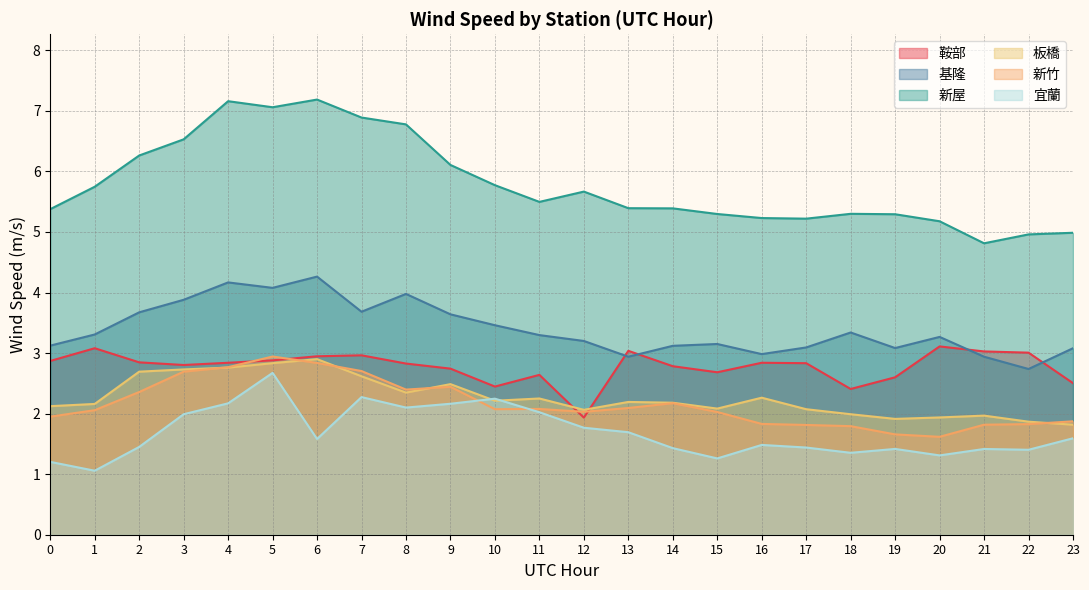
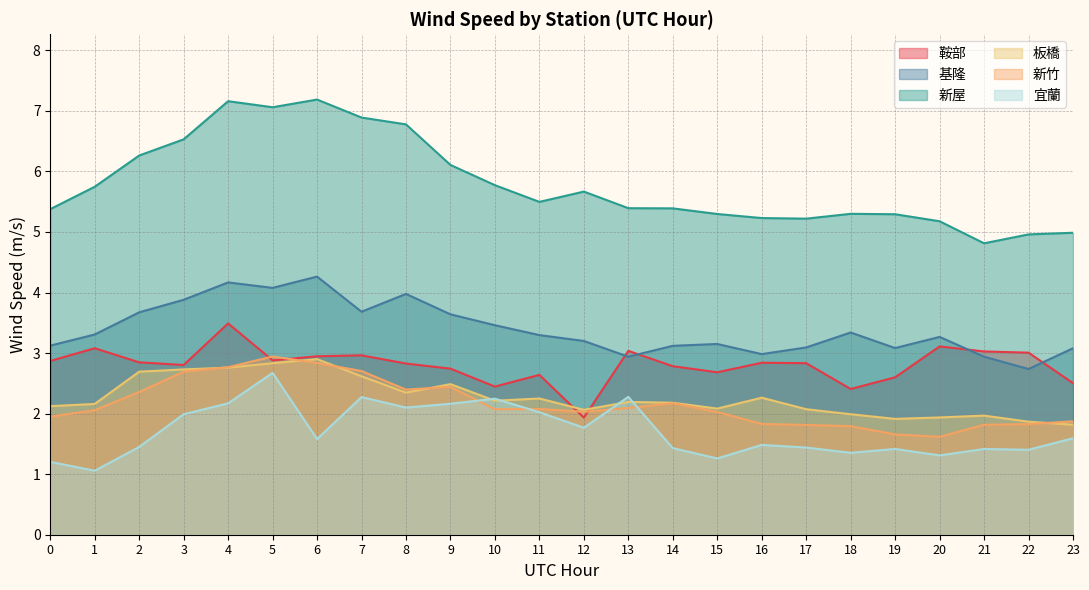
鞍部, 4: 2.8 -> 3.5
宜蘭, 13: 1.7 -> 2.3
